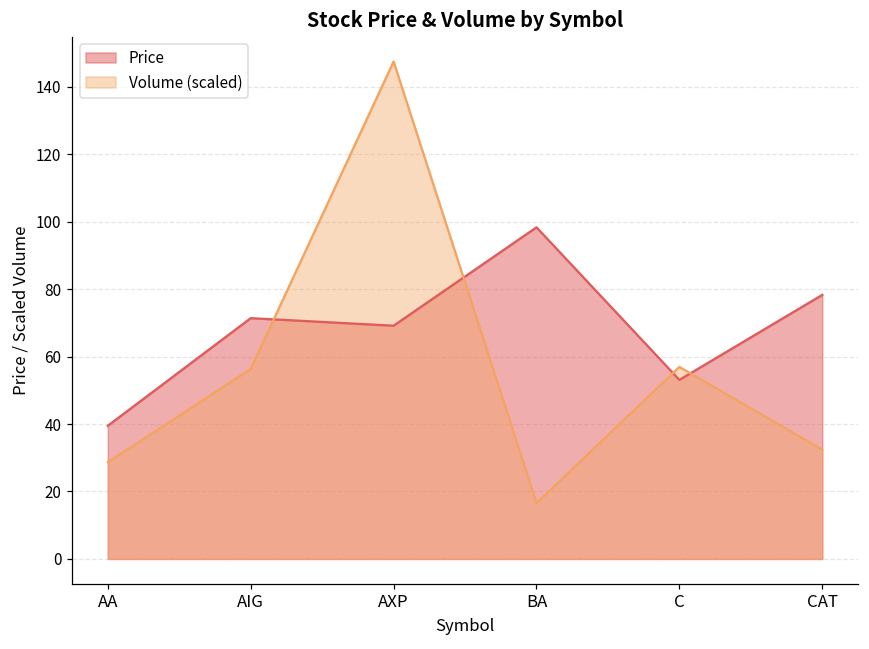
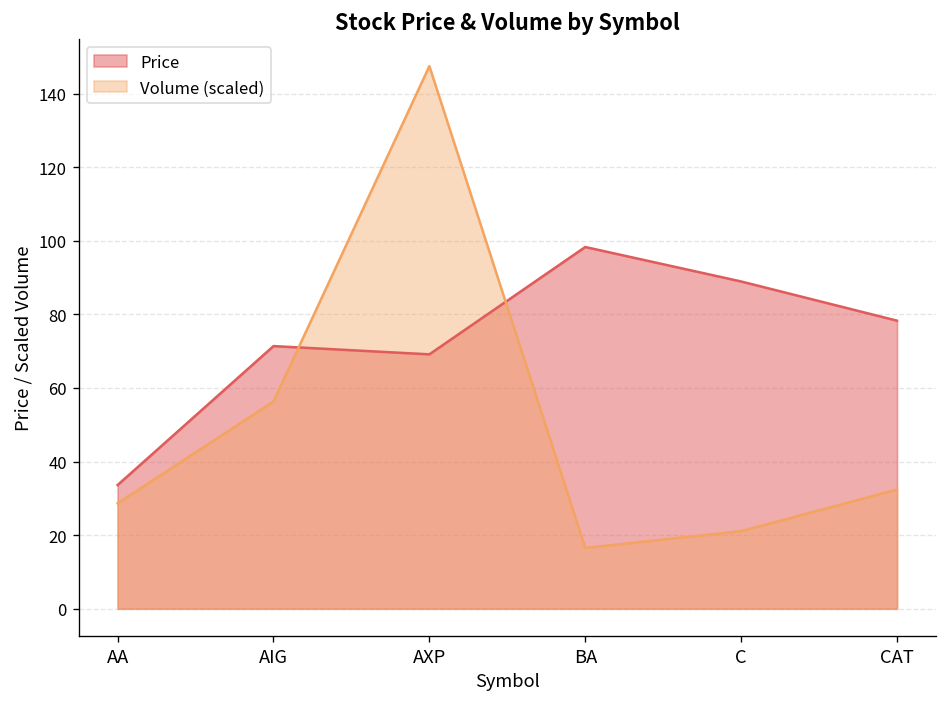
Price, AA: 39 -> 34
Price, C: 53 -> 89
Volume (scaled), C: 57 -> 21
